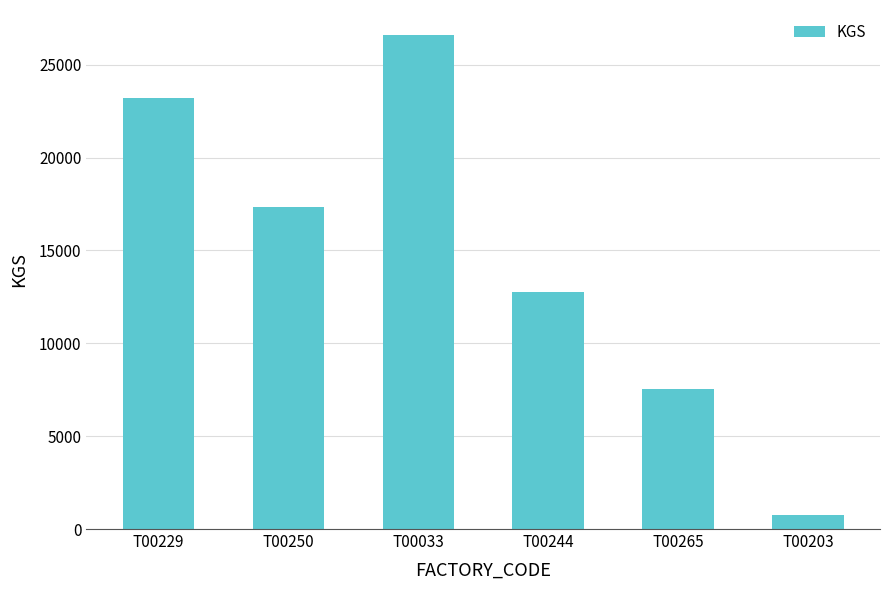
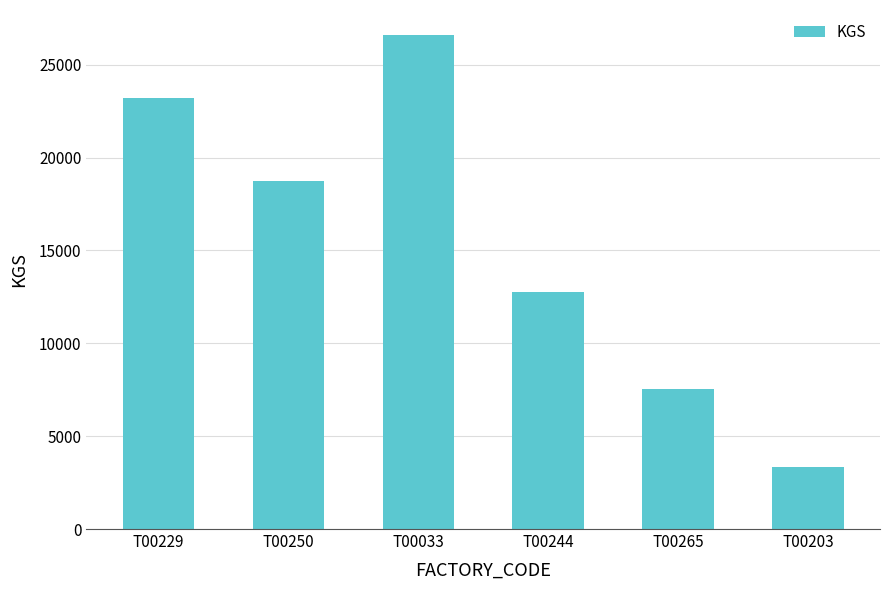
T00250: 17400 -> 18700
T00203: 700 -> 3300
